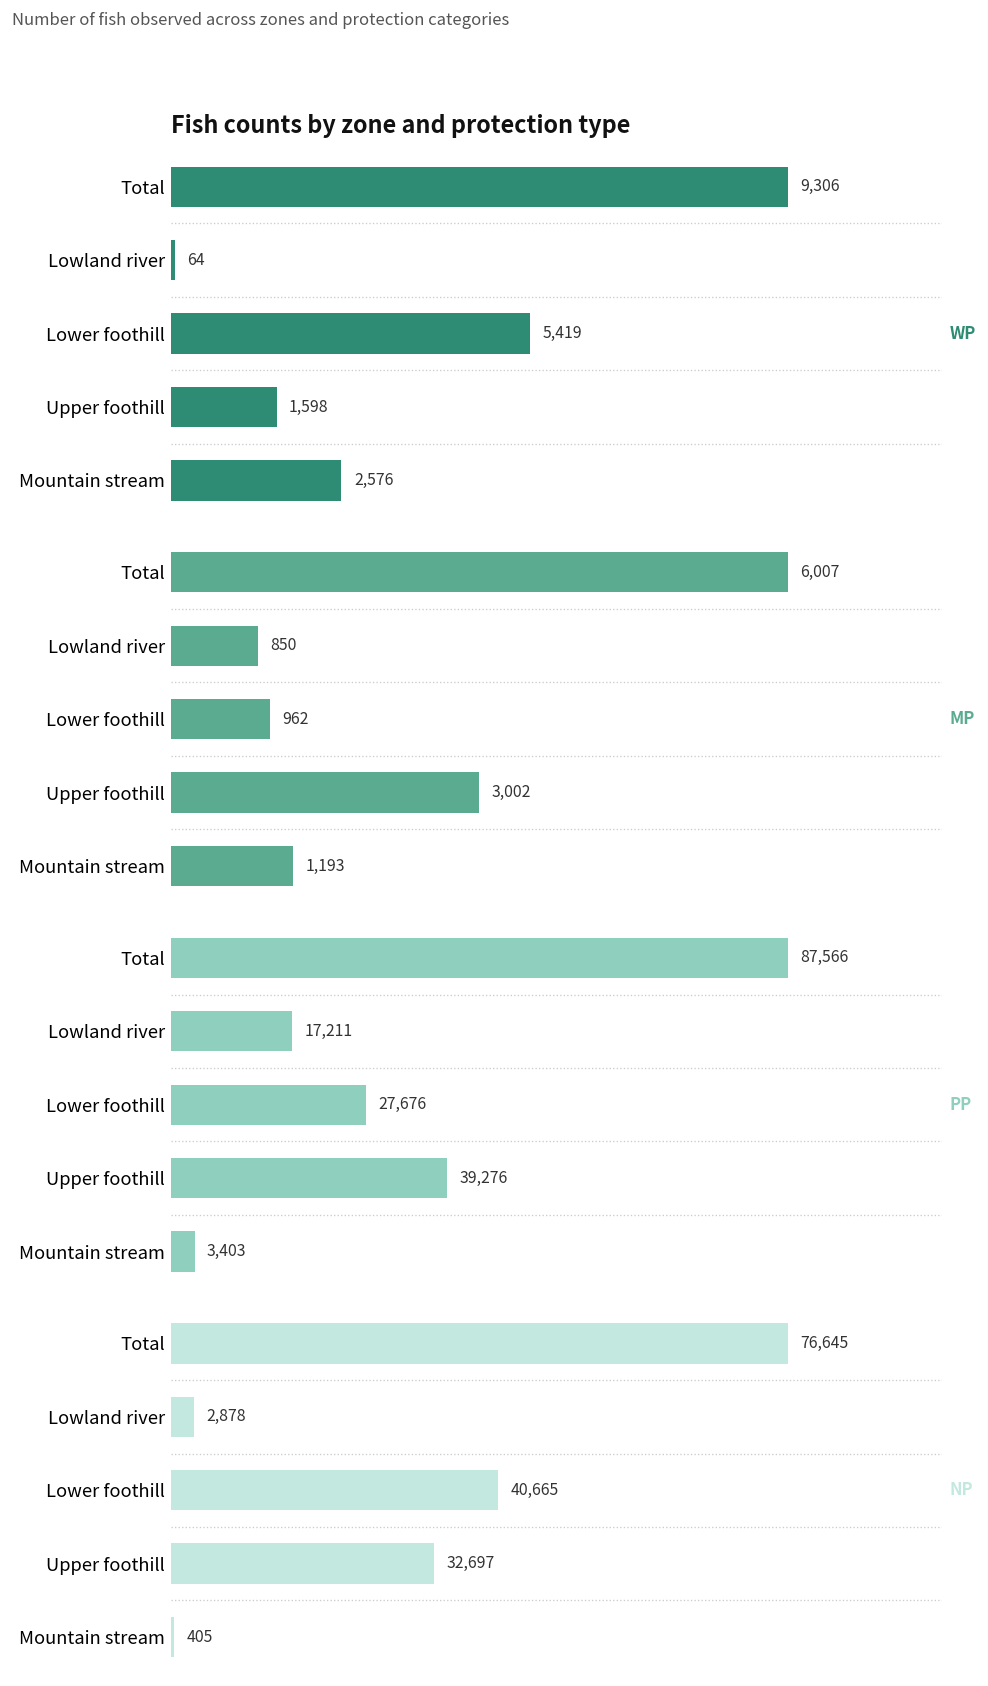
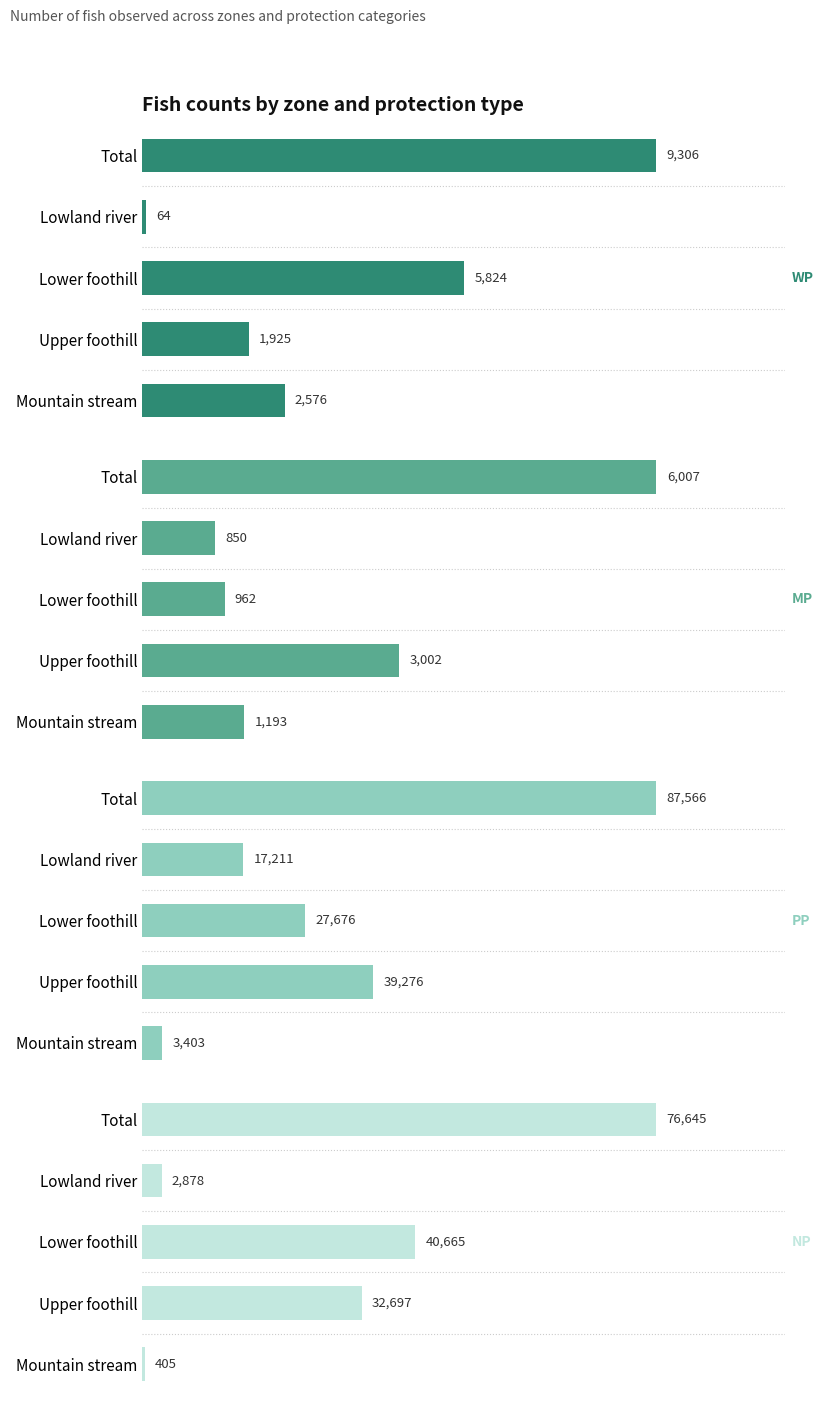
Fish counts by zone and protection type, Lower foothill: 5,419 -> 5,824
Fish counts by zone and protection type, Upper foothill: 1,598 -> 1,925
